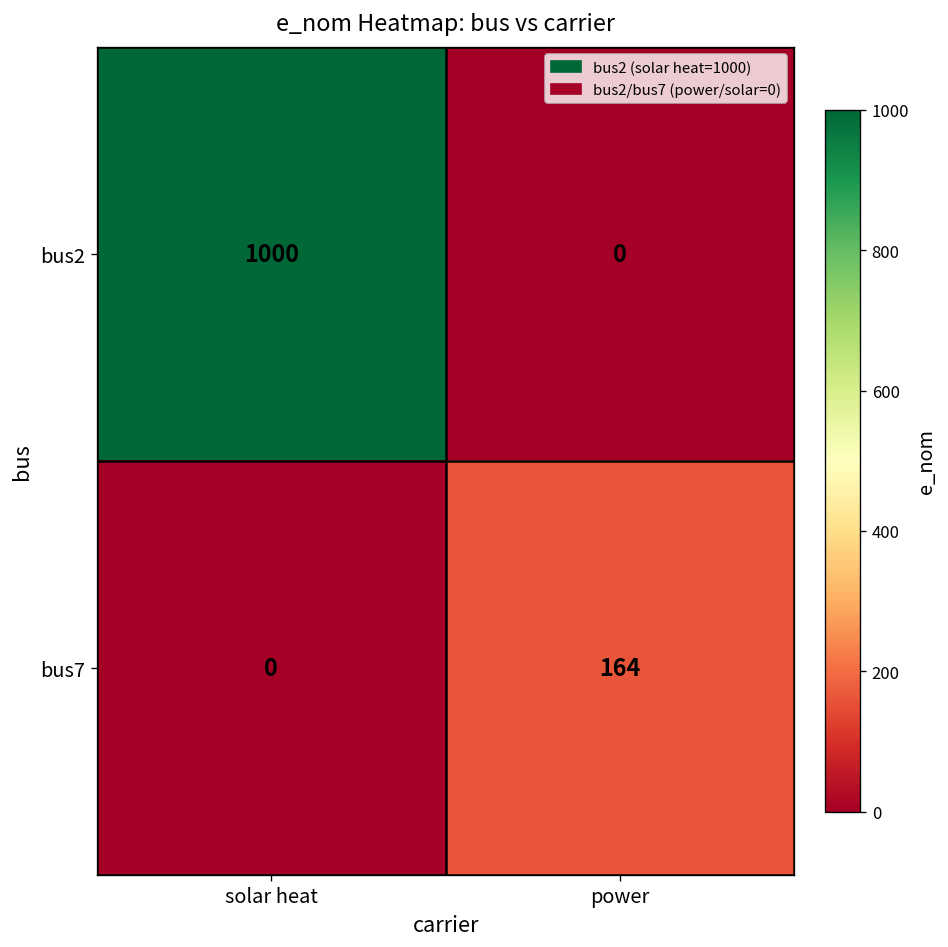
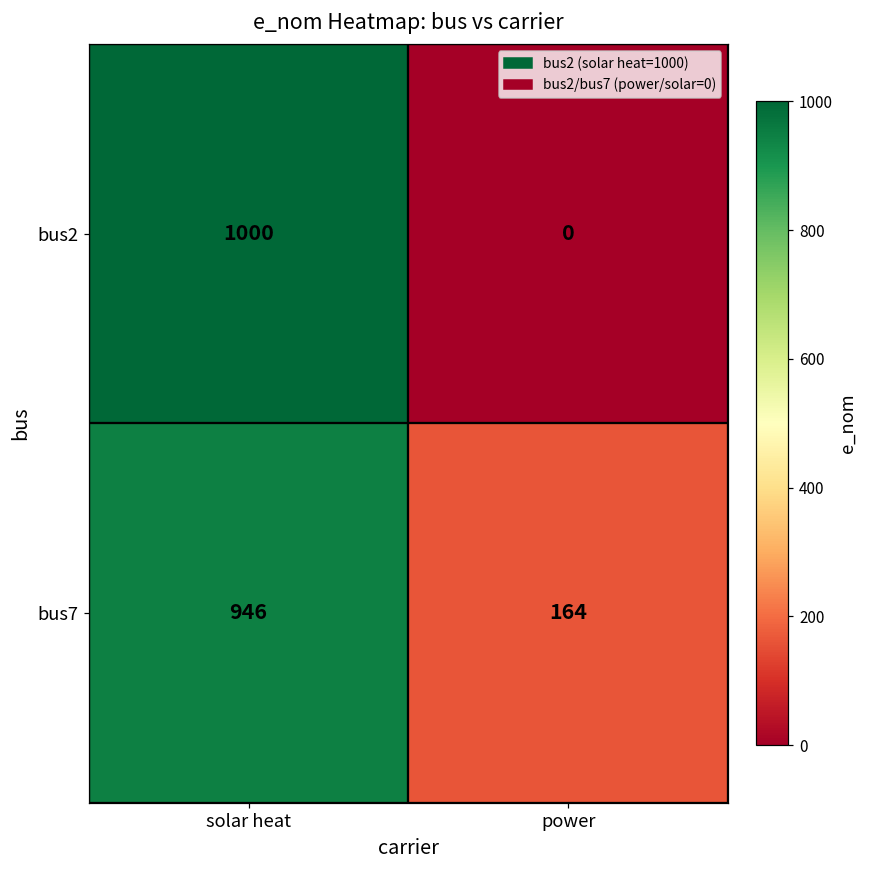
bus7, solar heat: 0 -> 946
